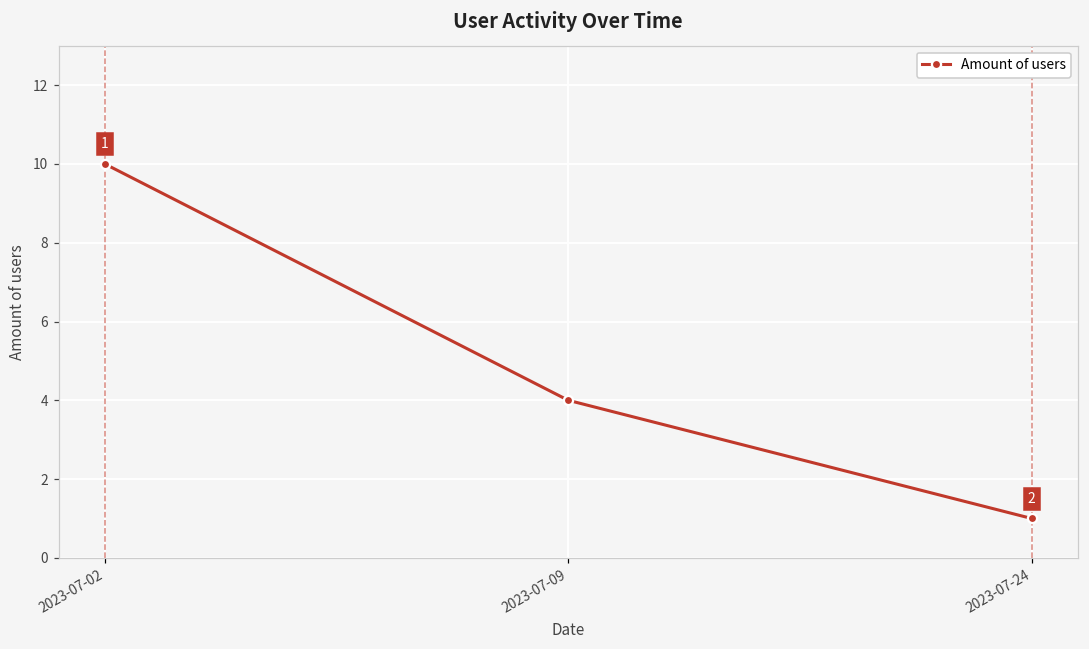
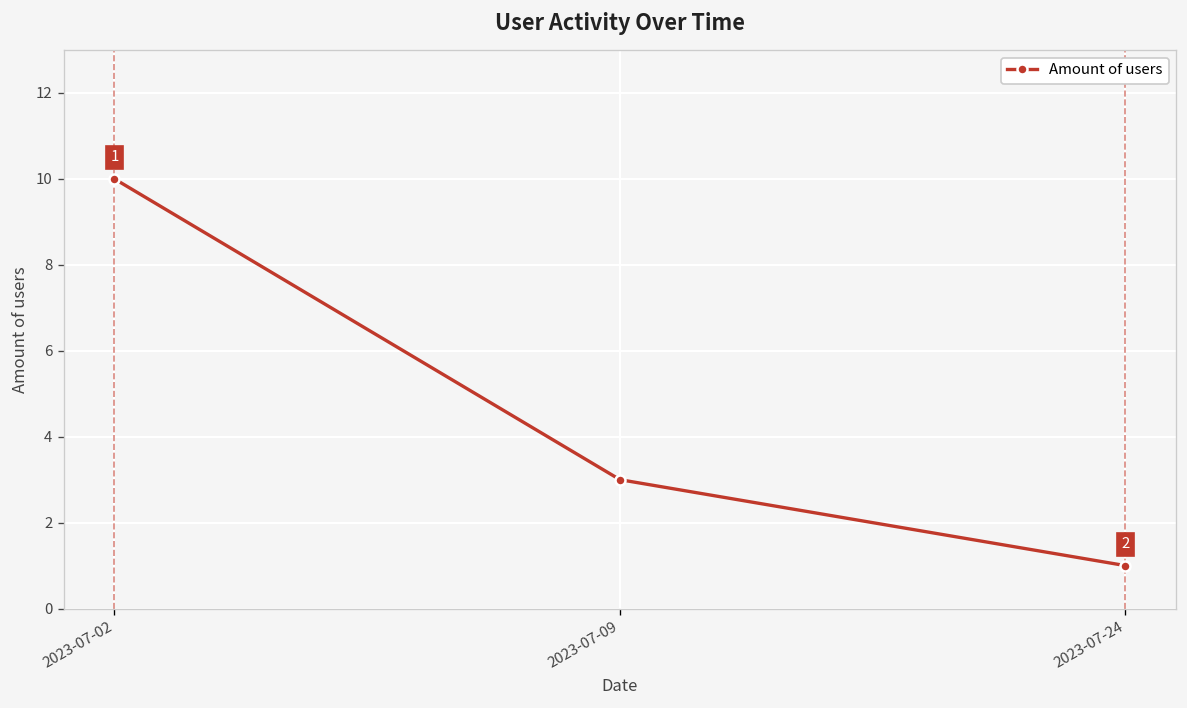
2023-07-09: 4 -> 3
